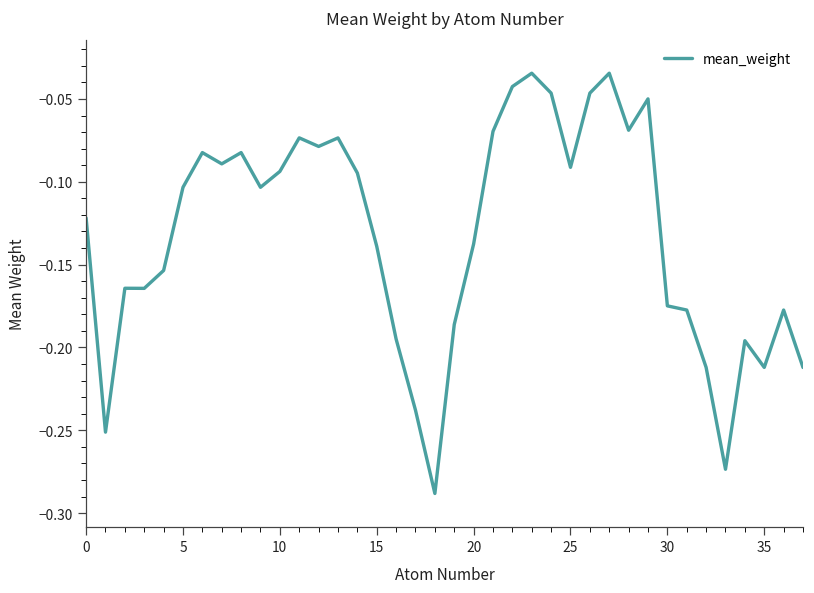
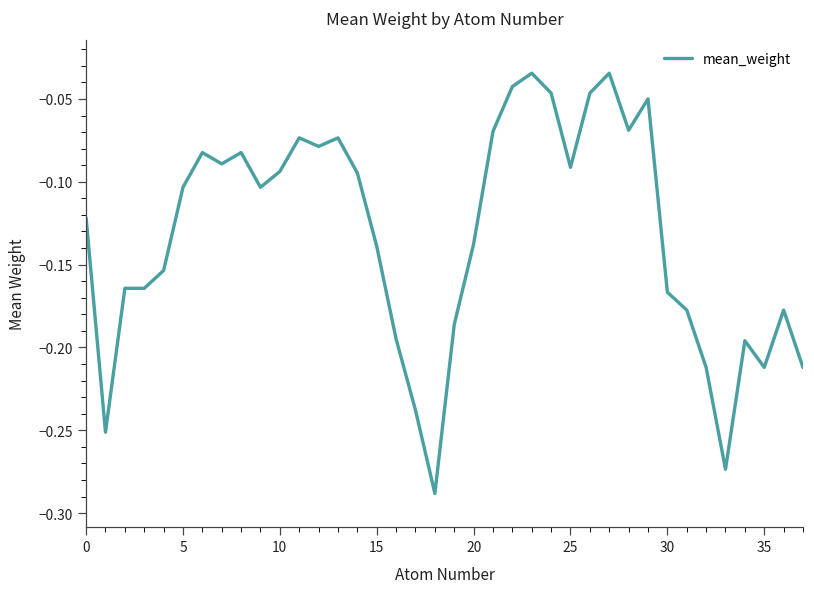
30: -0.175 -> -0.167
